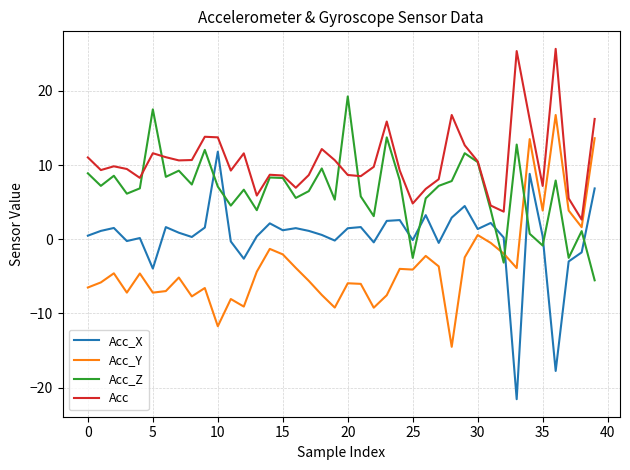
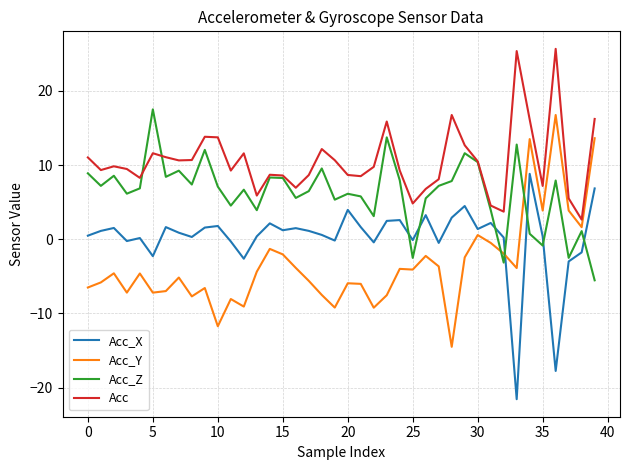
Acc_X, 5: -4 -> -2
Acc_X, 10: 12 -> 2
Acc_X, 20: 1 -> 4
Acc_Z, 20: 19 -> 6
